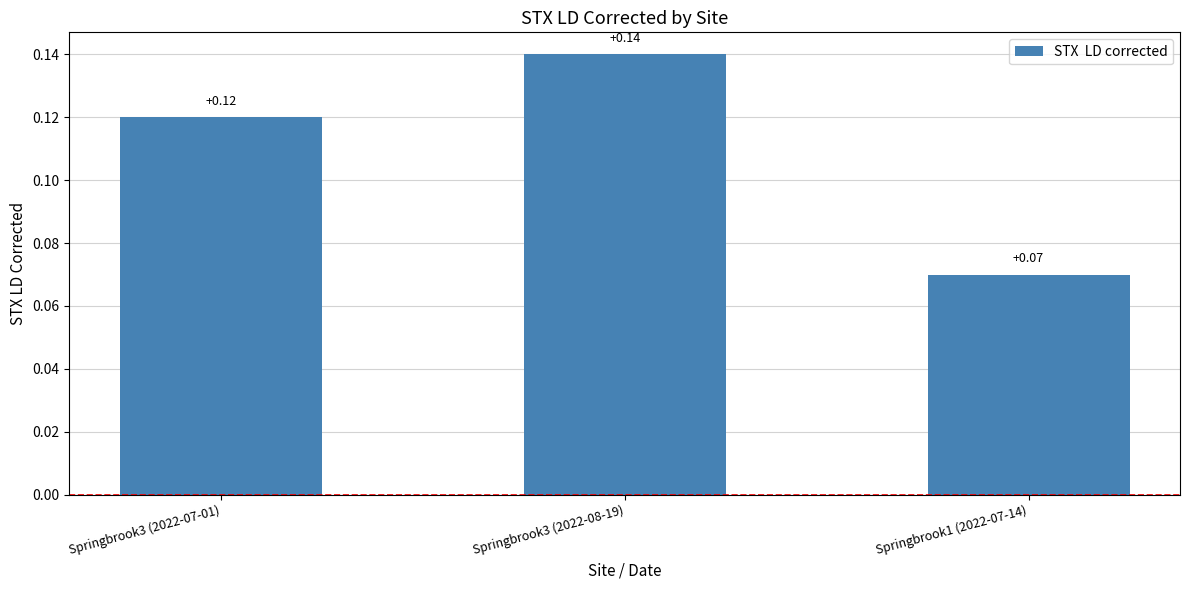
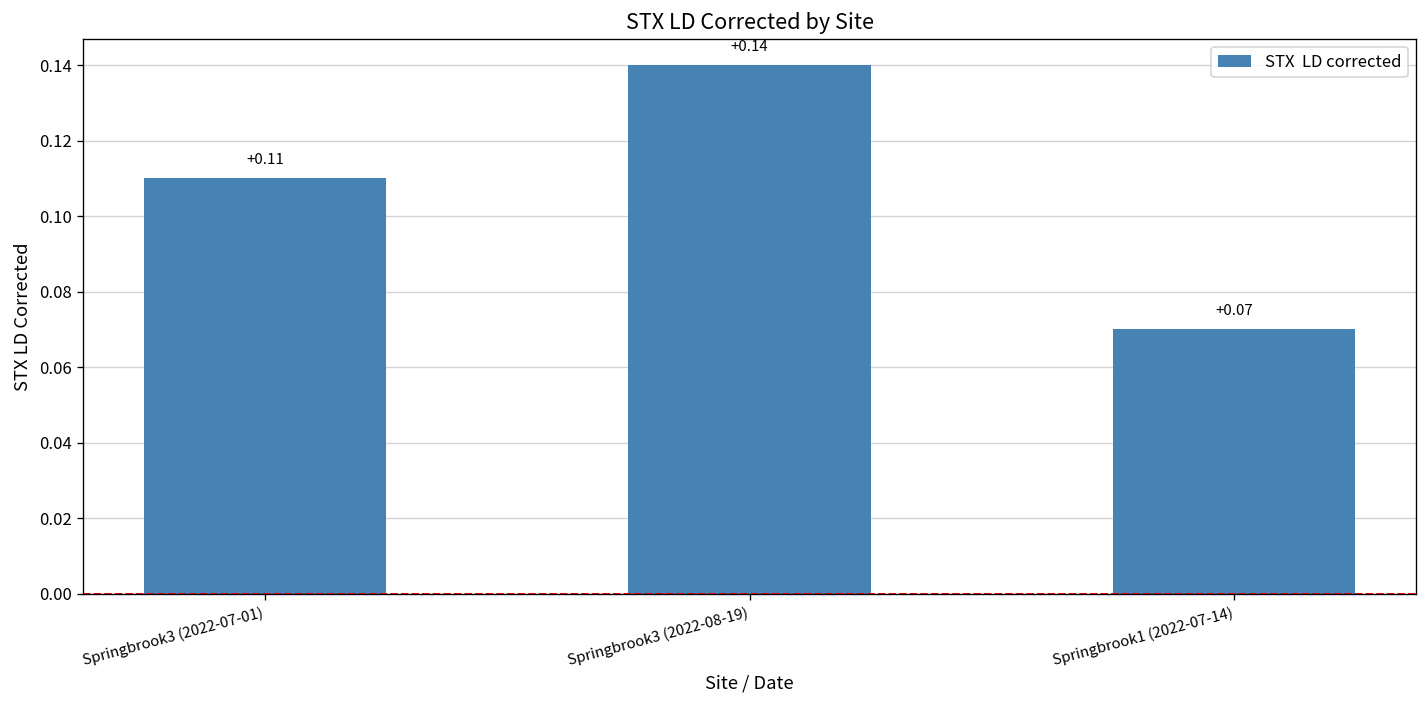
Springbrook3 (2022-07-01): +0.12 -> +0.11
